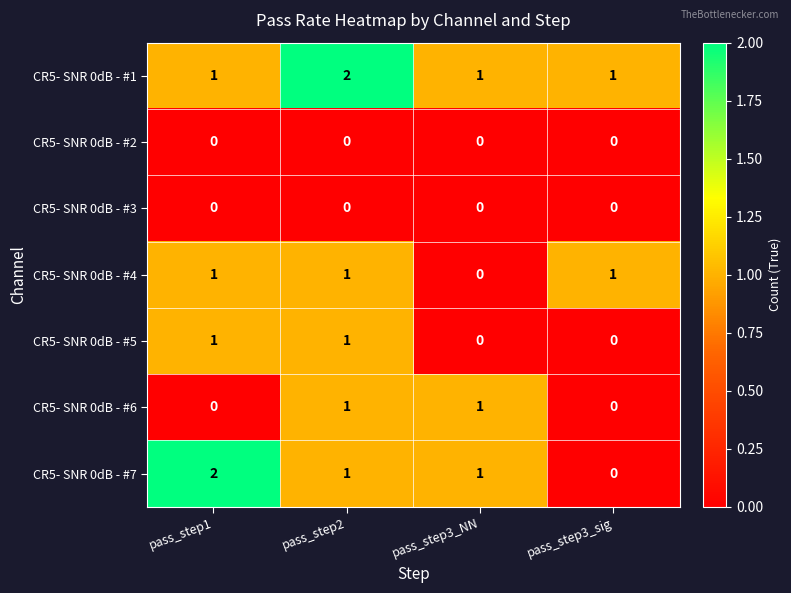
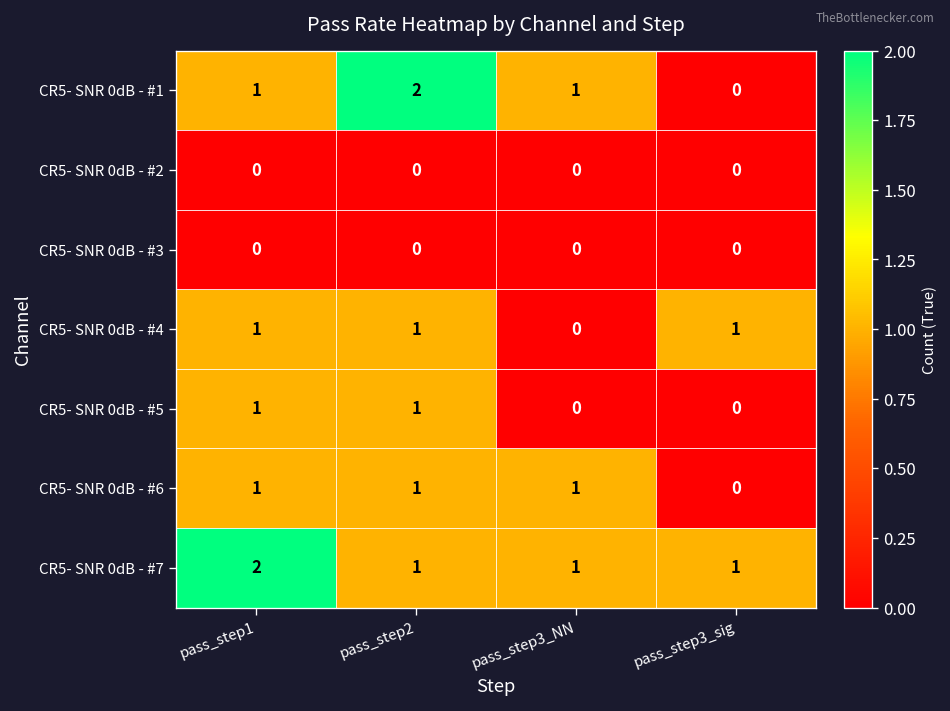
CR5- SNR 0dB - #1, pass_step3_sig: 1 -> 0
CR5- SNR 0dB - #6, pass_step1: 0 -> 1
CR5- SNR 0dB - #7, pass_step3_sig: 0 -> 1
